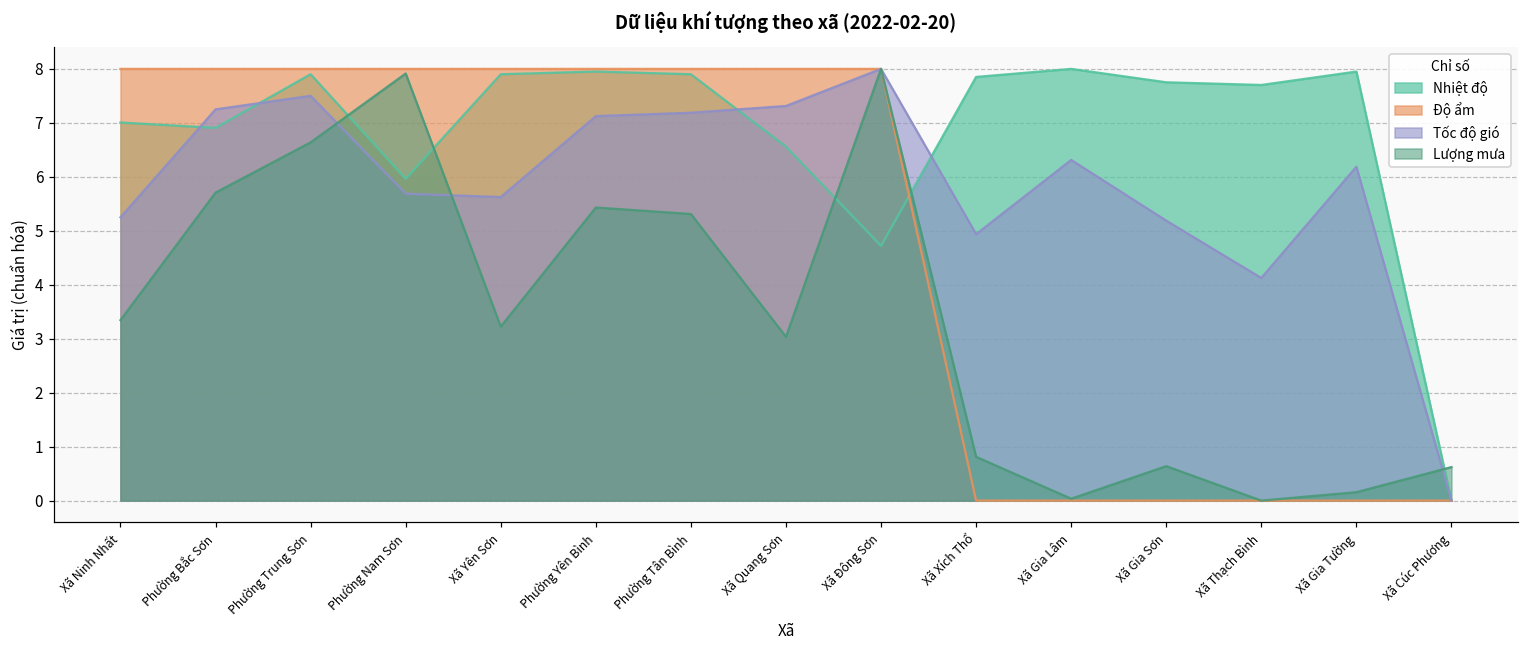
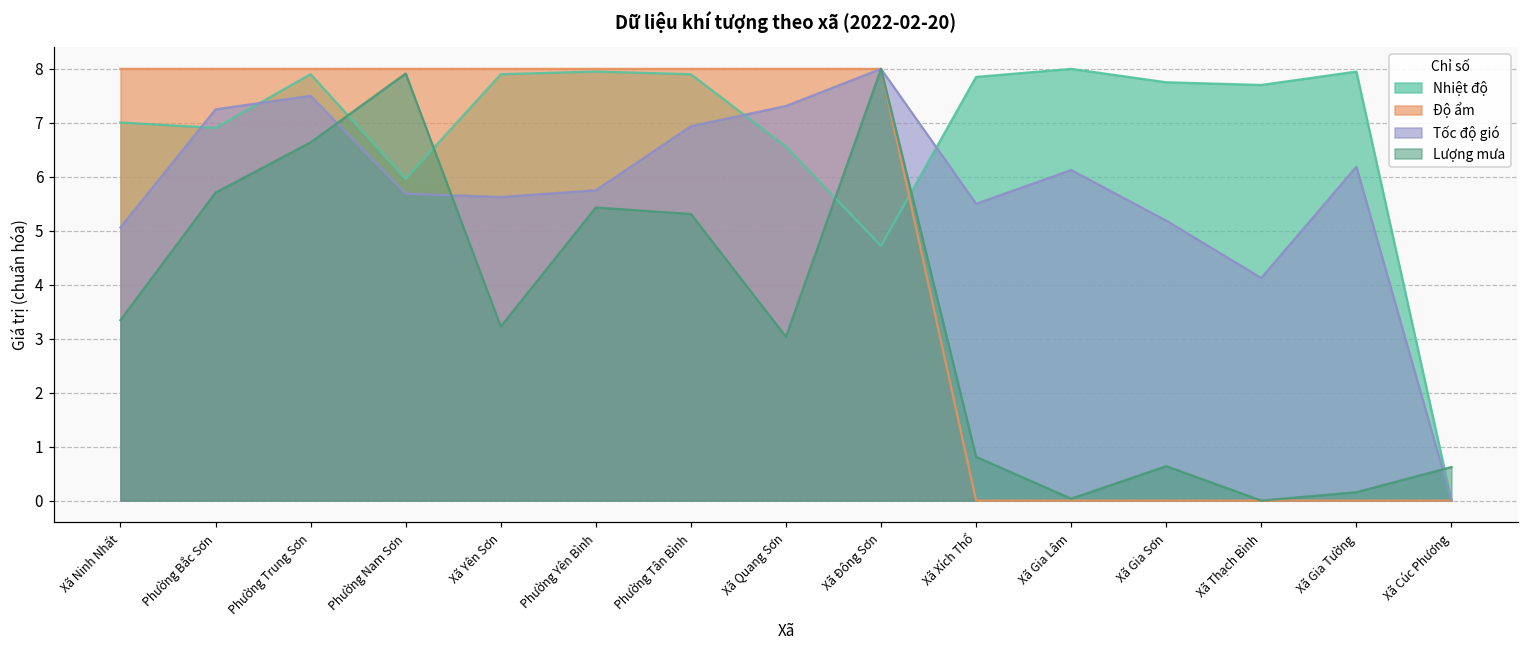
Tốc độ gió, Xã Ninh Nhất: 5.2 -> 5.1
Tốc độ gió, Phường Yên Bình: 7.1 -> 5.7
Tốc độ gió, Phường Tân Bình: 7.2 -> 6.9
Tốc độ gió, Xã Xích Thổ: 4.9 -> 5.5
Tốc độ gió, Xã Gia Lâm: 6.3 -> 6.1
